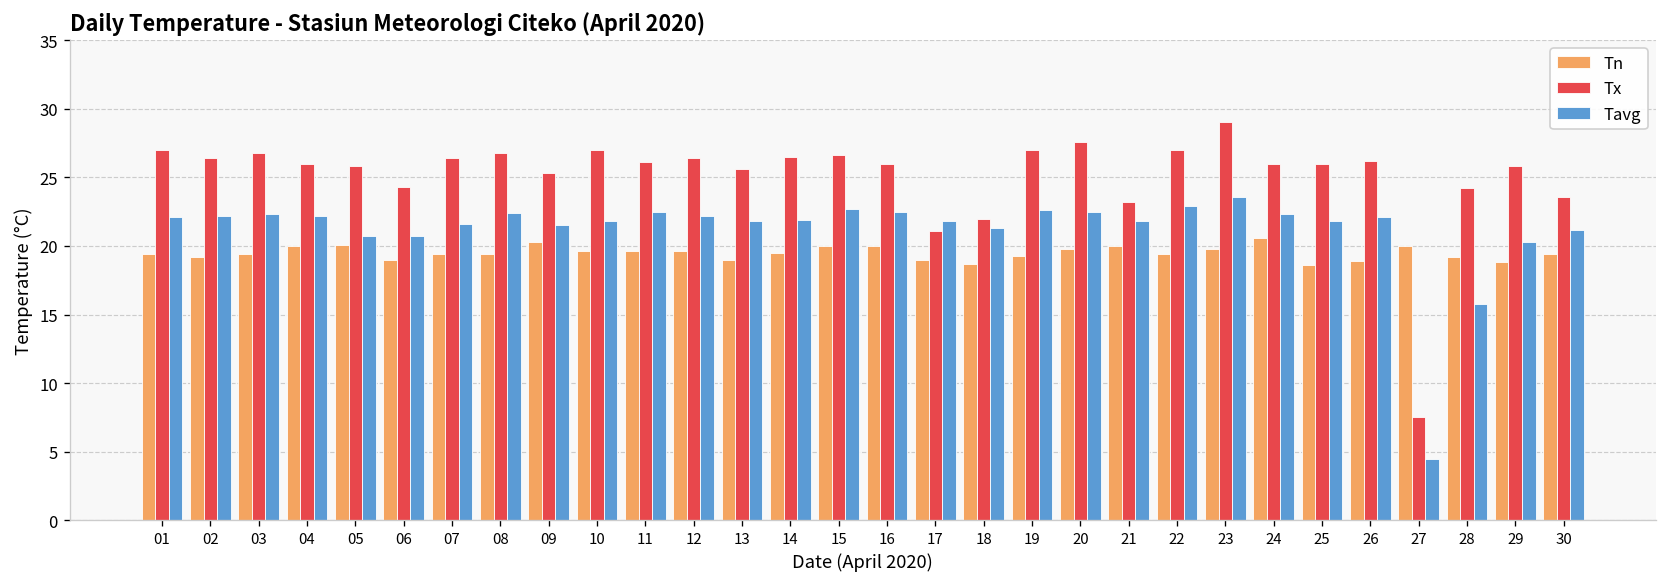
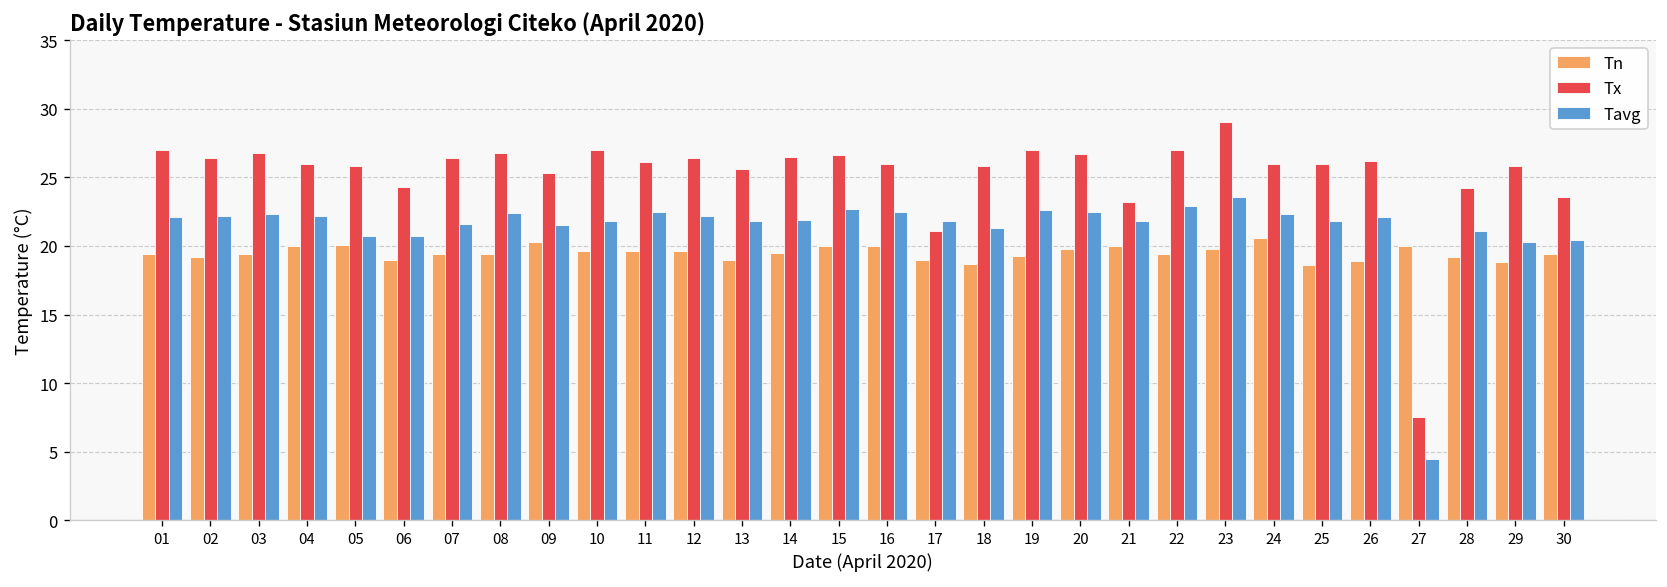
Tx, 18: 22.0 -> 25.8
Tx, 20: 27.6 -> 26.7
Tavg, 28: 15.8 -> 21.1
Tavg, 30: 21.2 -> 20.4
